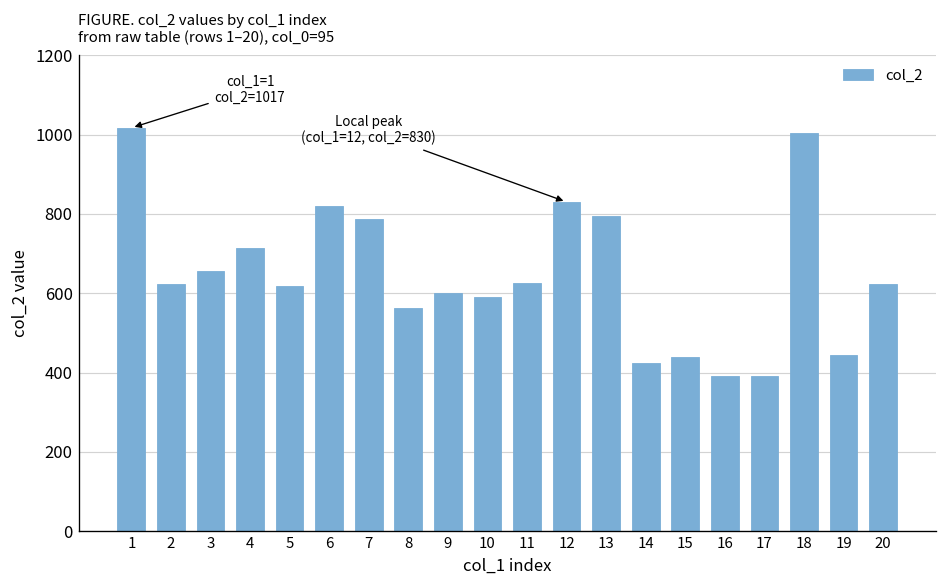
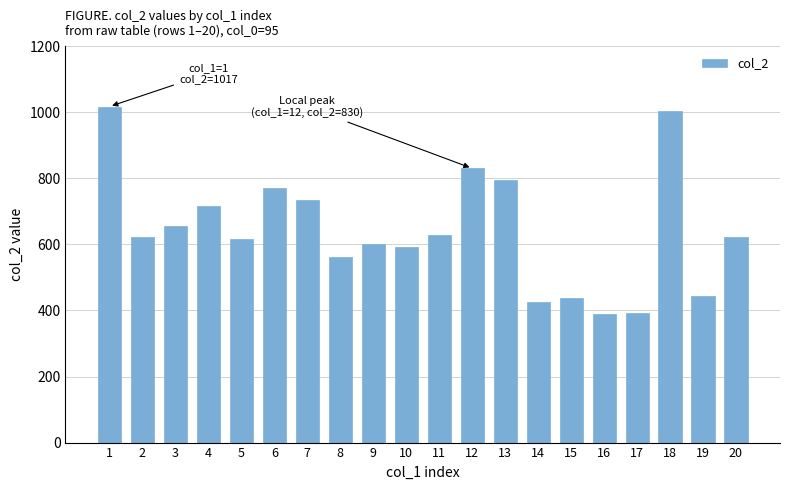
6: 820 -> 770
7: 790 -> 740
